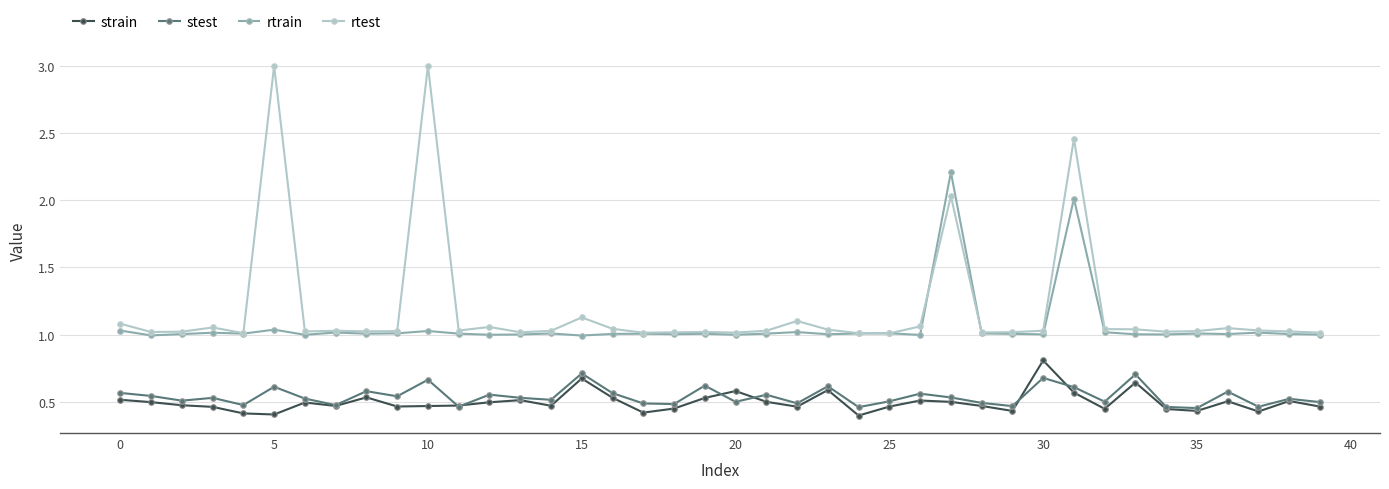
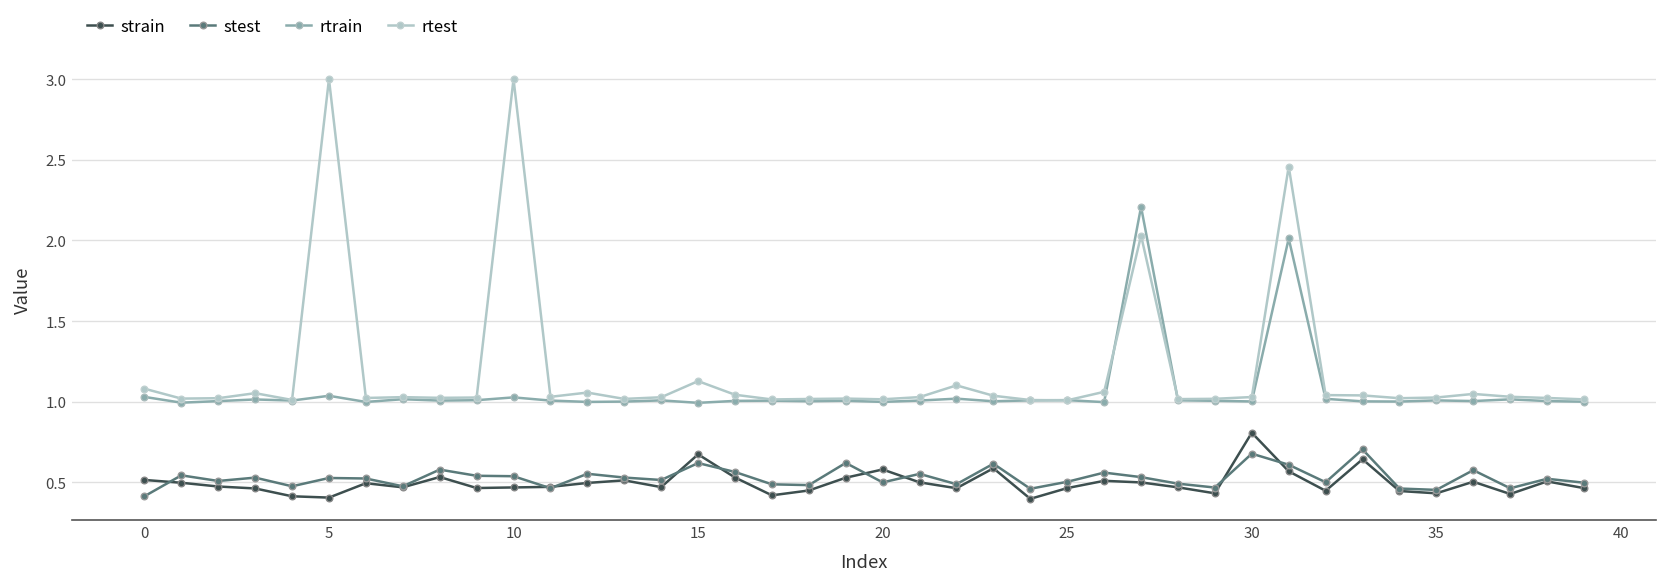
stest, 0: 0.57 -> 0.41
stest, 5: 0.61 -> 0.53
stest, 10: 0.66 -> 0.54
stest, 15: 0.71 -> 0.62
